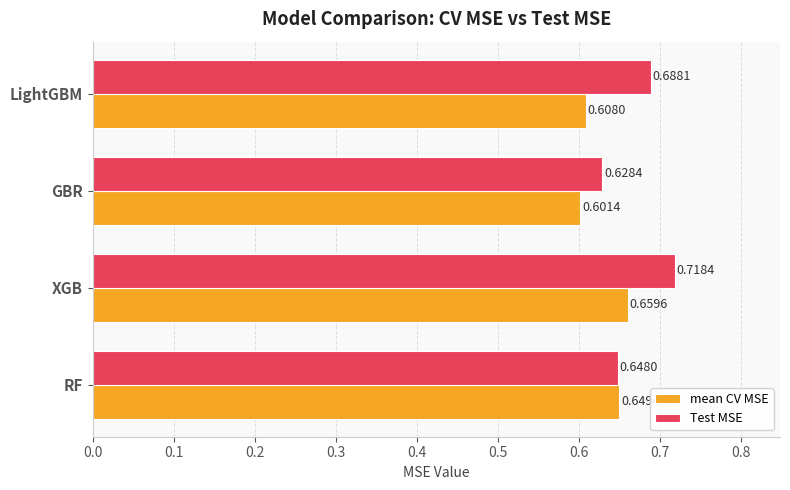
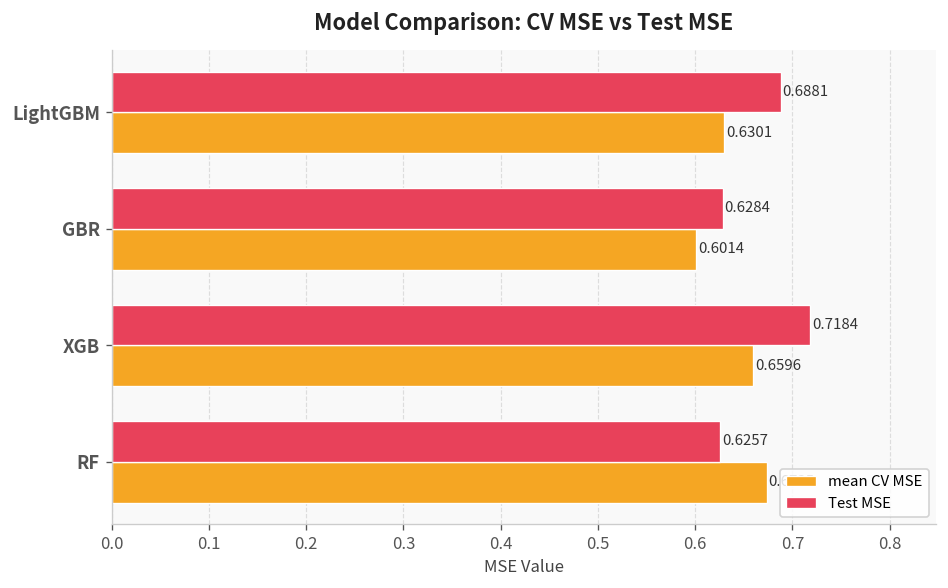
mean CV MSE, LightGBM: 0.6080 -> 0.6301
Test MSE, RF: 0.6480 -> 0.6257
mean CV MSE, RF: 0.65 -> 0.67
